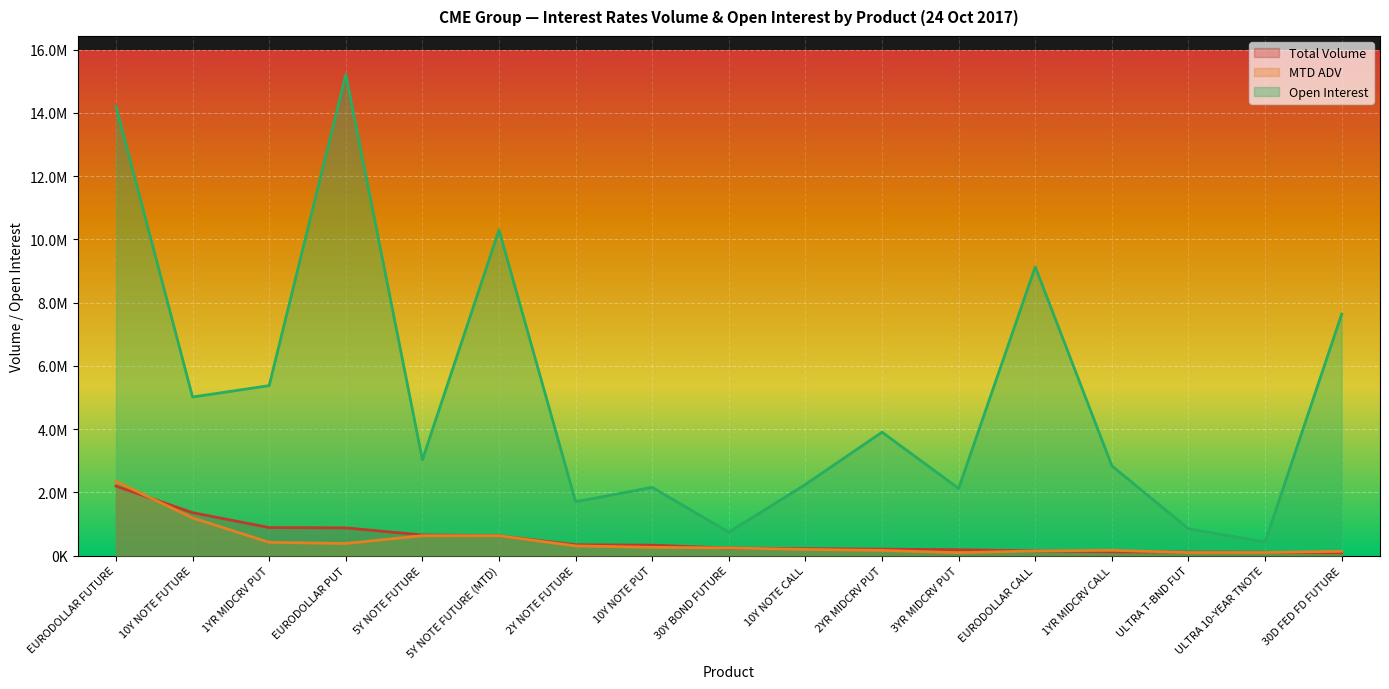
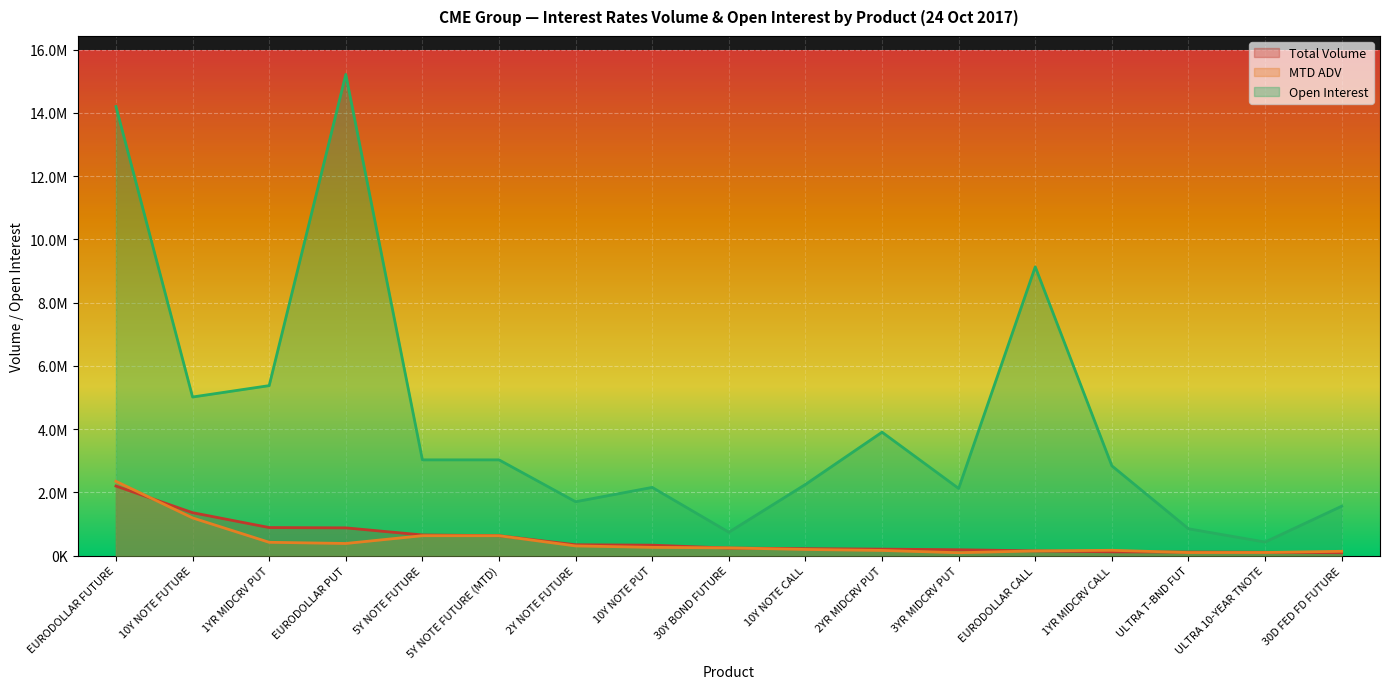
Open Interest, 5Y NOTE FUTURE (MTD): 10300000 -> 3000000
Open Interest, 30D FED FD FUTURE: 7600000 -> 1600000
